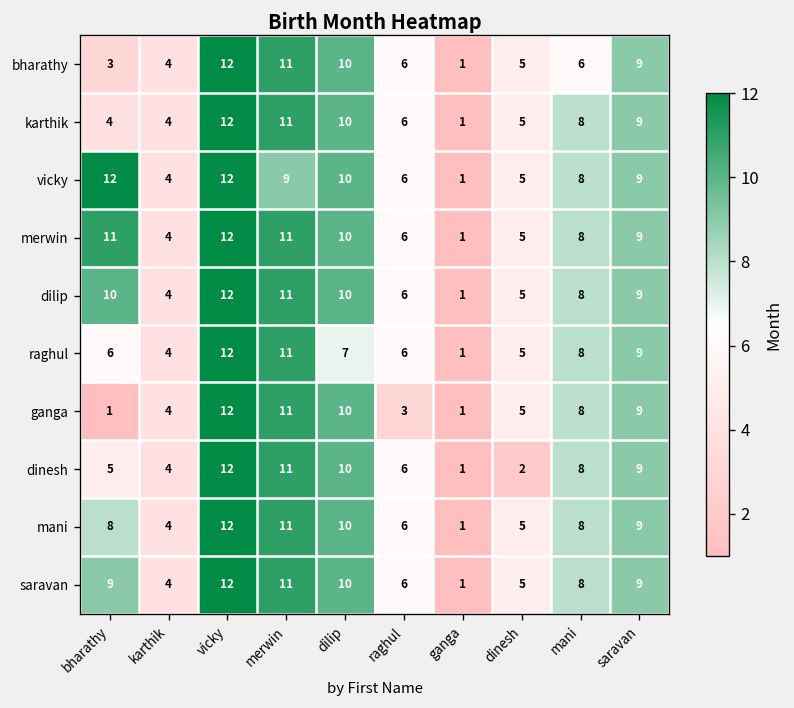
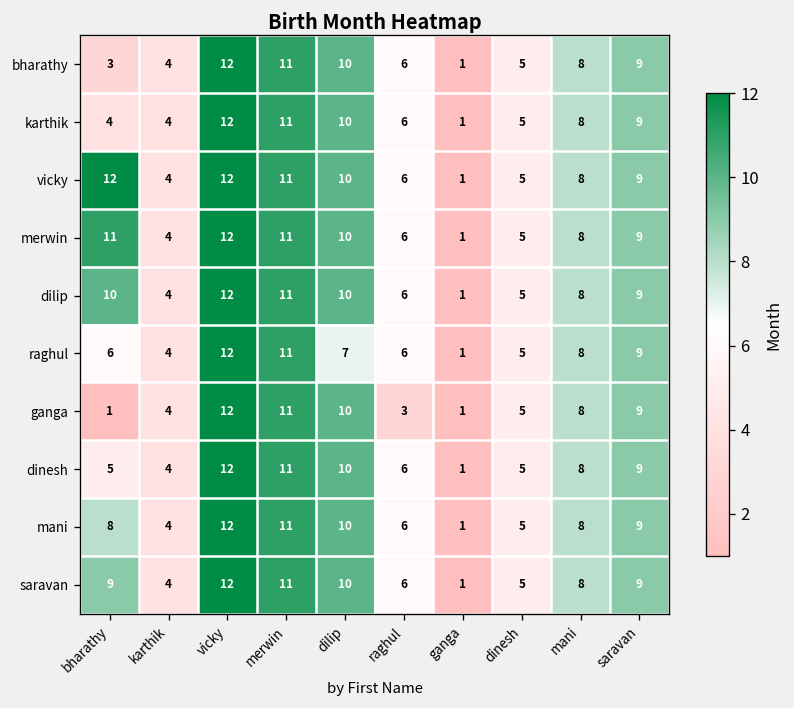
bharathy, mani: 6 -> 8
vicky, merwin: 9 -> 11
dinesh, dinesh: 2 -> 5
